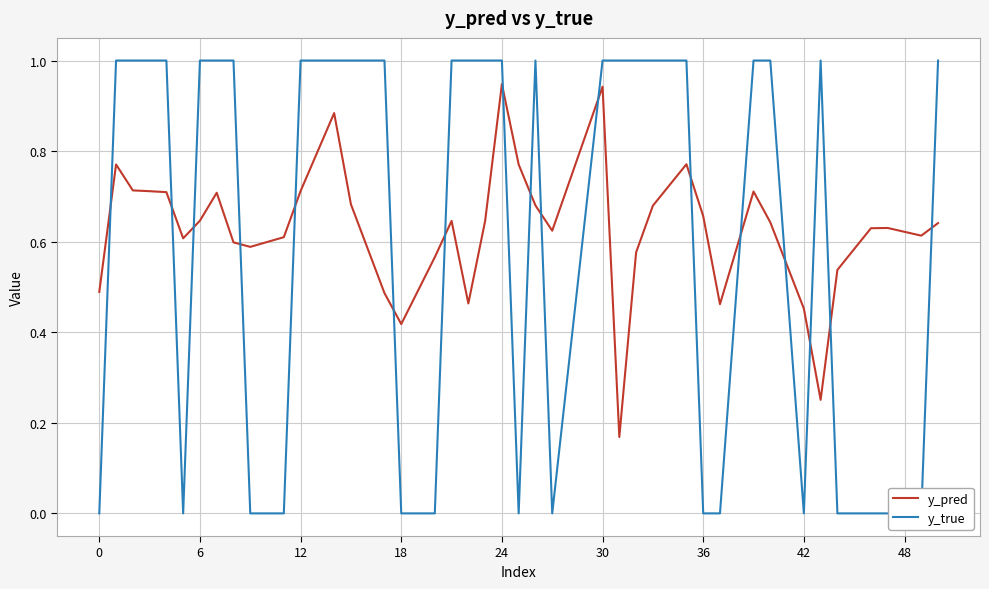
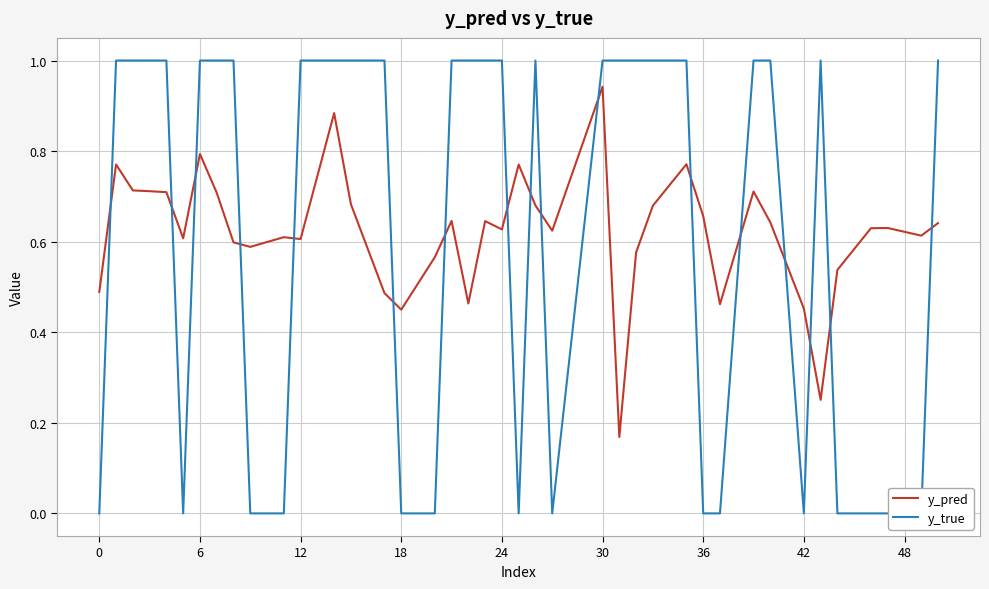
y_pred, 6: 0.65 -> 0.79
y_pred, 12: 0.71 -> 0.61
y_pred, 18: 0.42 -> 0.45
y_pred, 24: 0.95 -> 0.63
